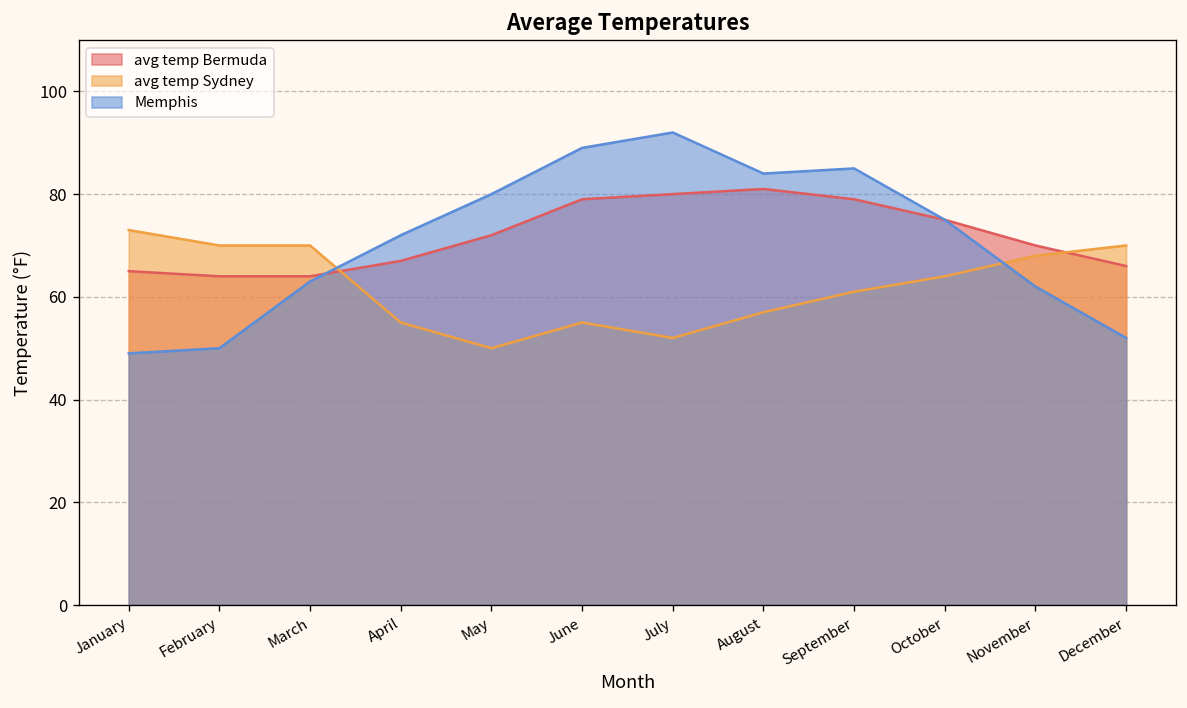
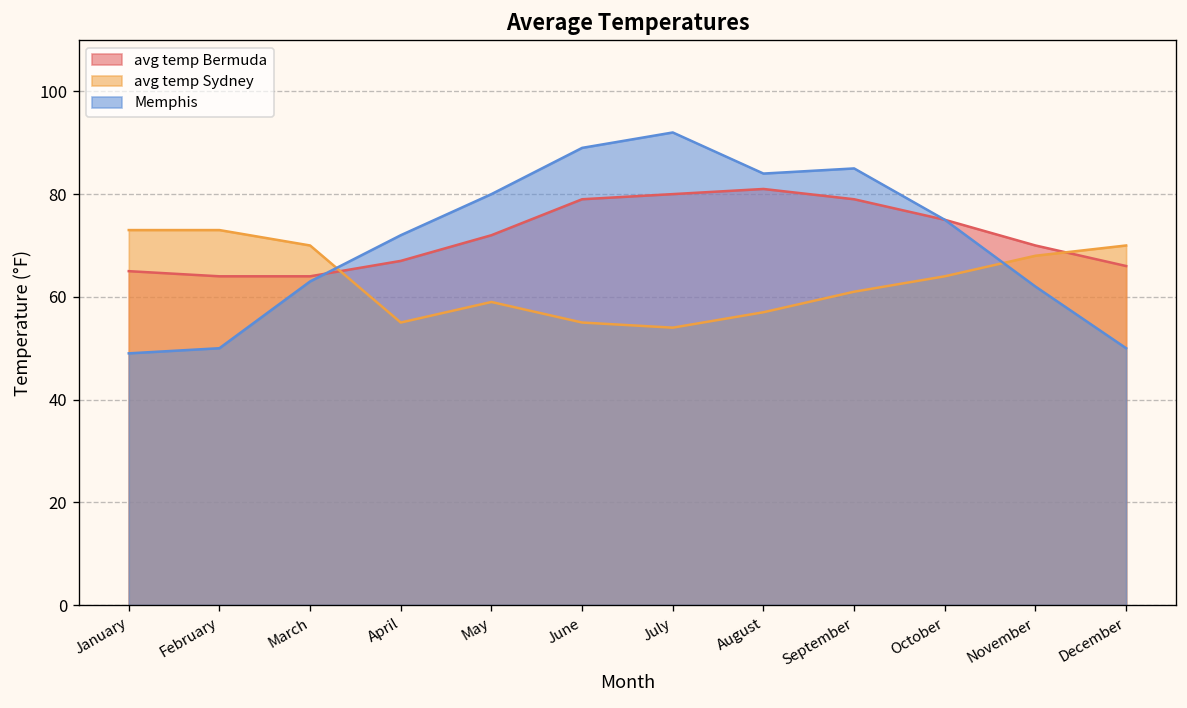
avg temp Sydney, February: 70 -> 73
avg temp Sydney, May: 50 -> 59
avg temp Sydney, July: 52 -> 54
Memphis, December: 52 -> 50
